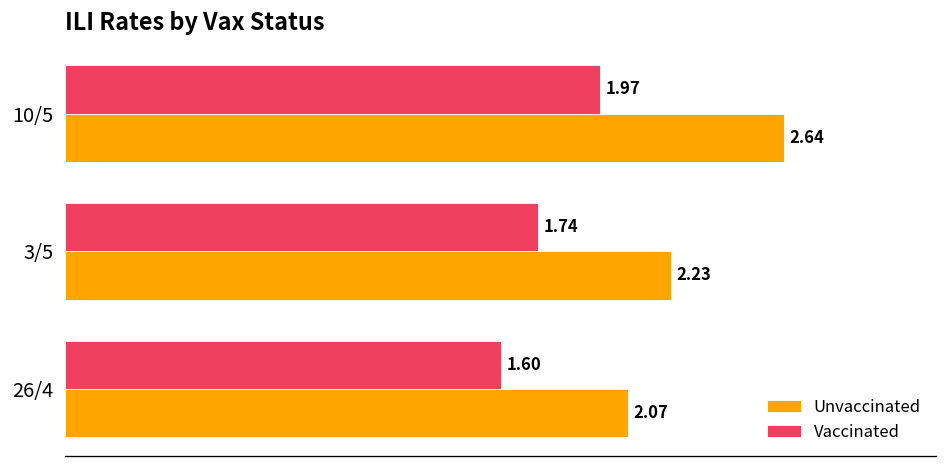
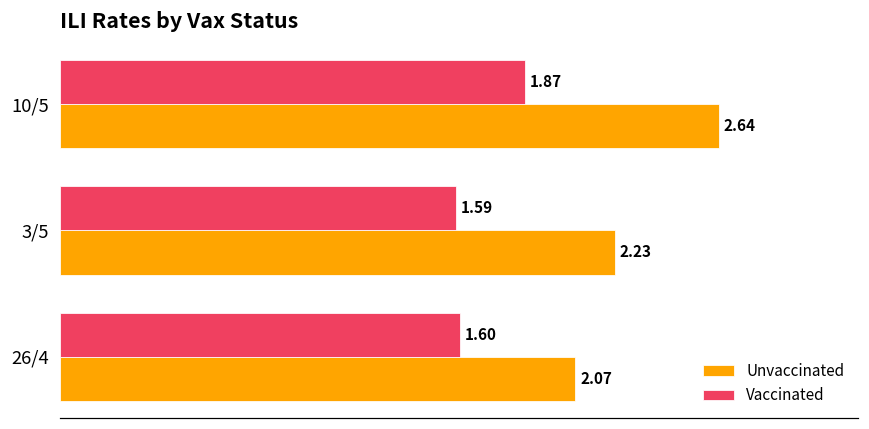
Vaccinated, 10/5: 1.97 -> 1.87
Vaccinated, 3/5: 1.74 -> 1.59
